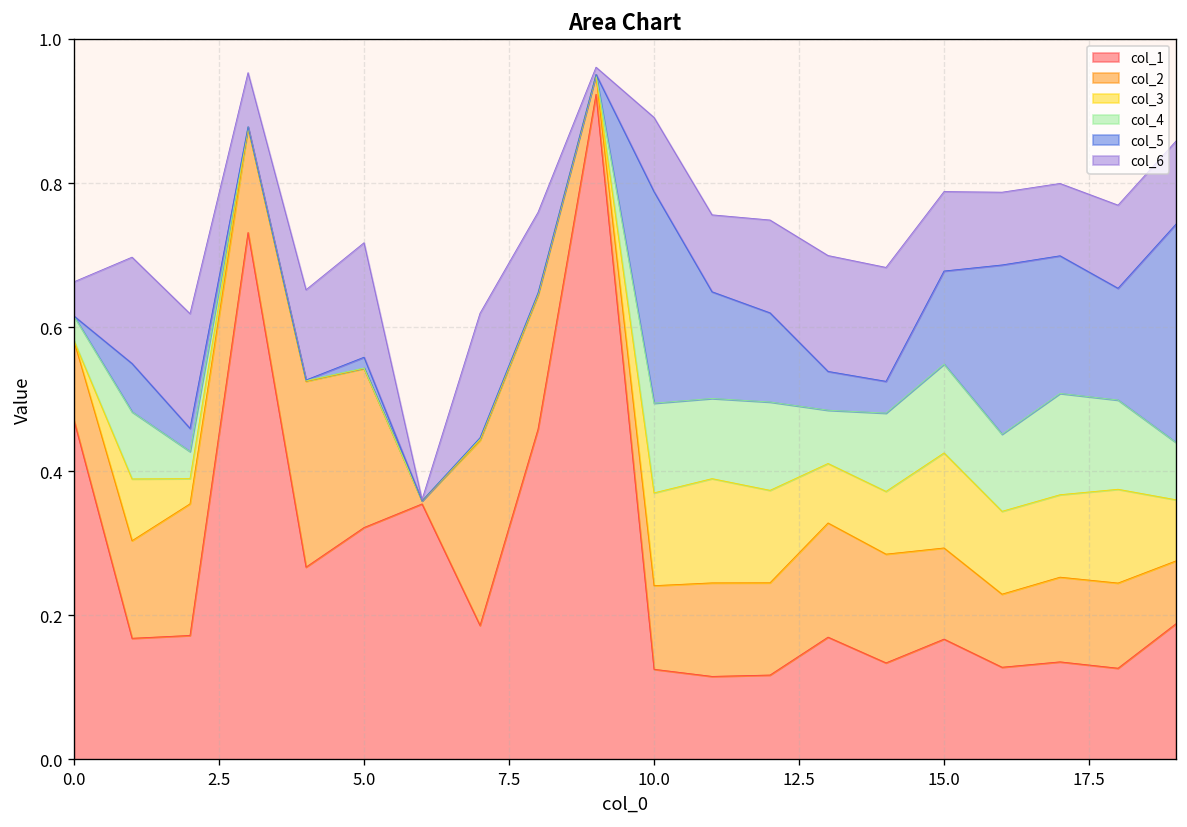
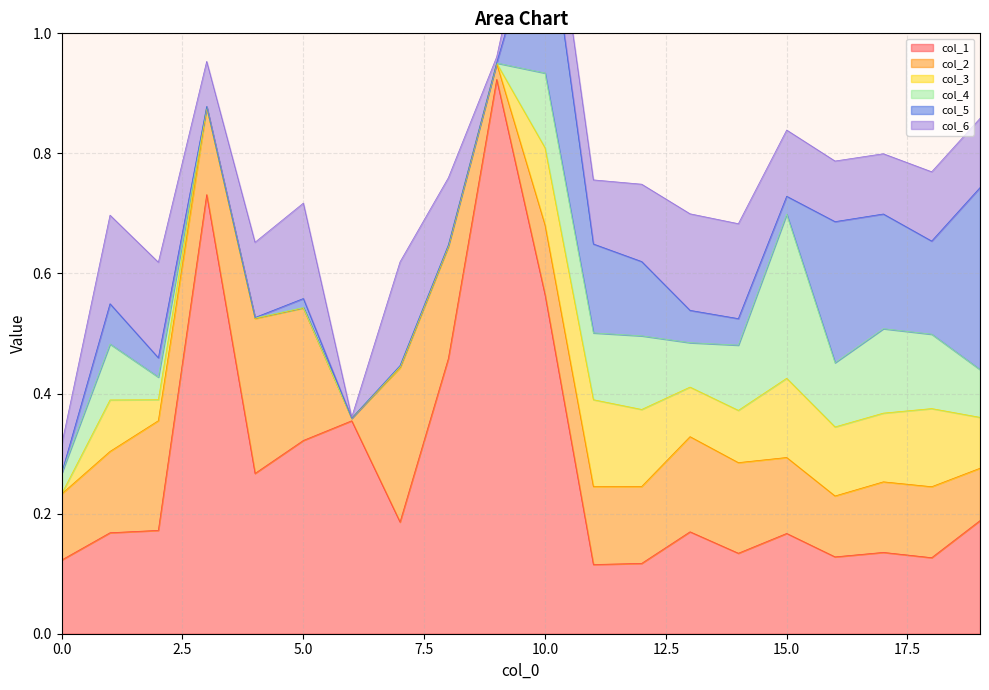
col_1, 0.0: 0.47 -> 0.12
col_1, 10.0: 0.13 -> 0.56
col_4, 15.0: 0.12 -> 0.27
col_5, 15.0: 0.13 -> 0.03
